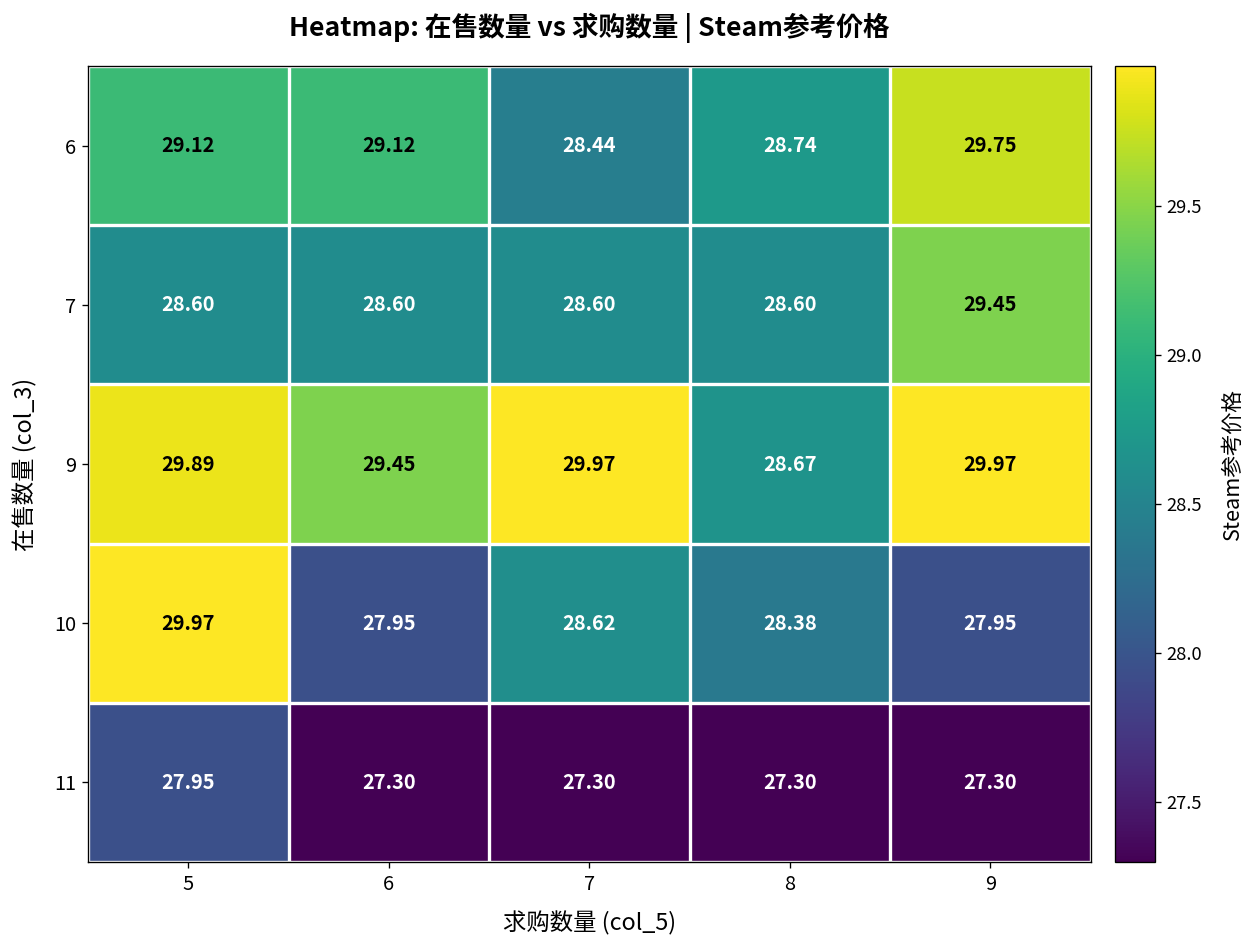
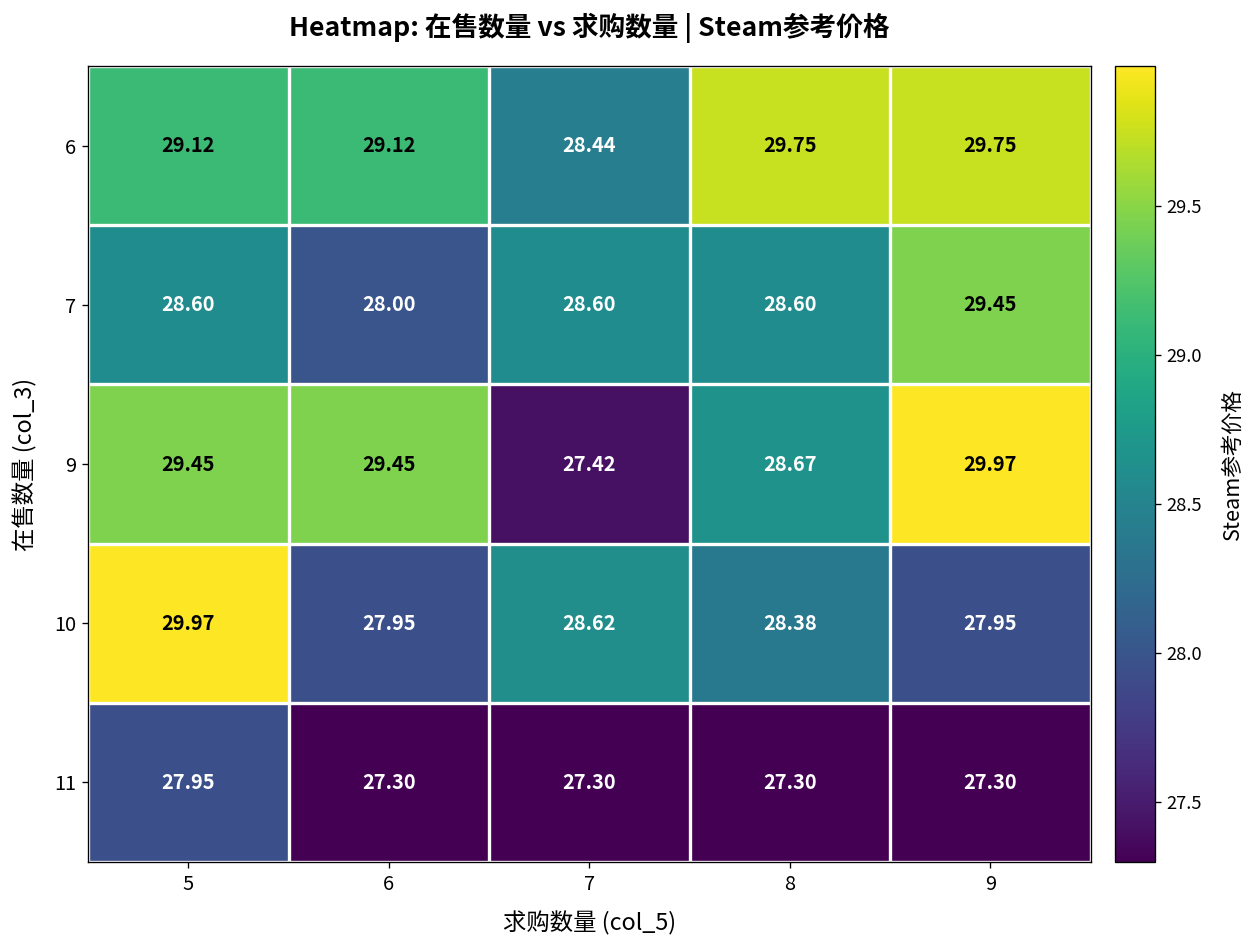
6, 8: 28.74 -> 29.75
7, 6: 28.60 -> 28.00
9, 5: 29.89 -> 29.45
9, 7: 29.97 -> 27.42
